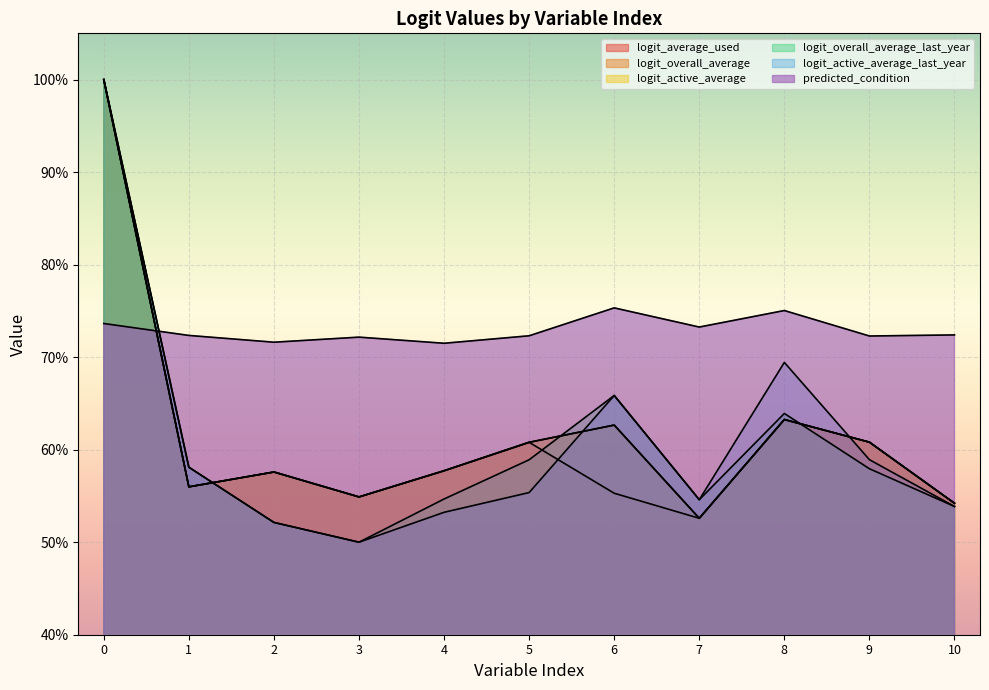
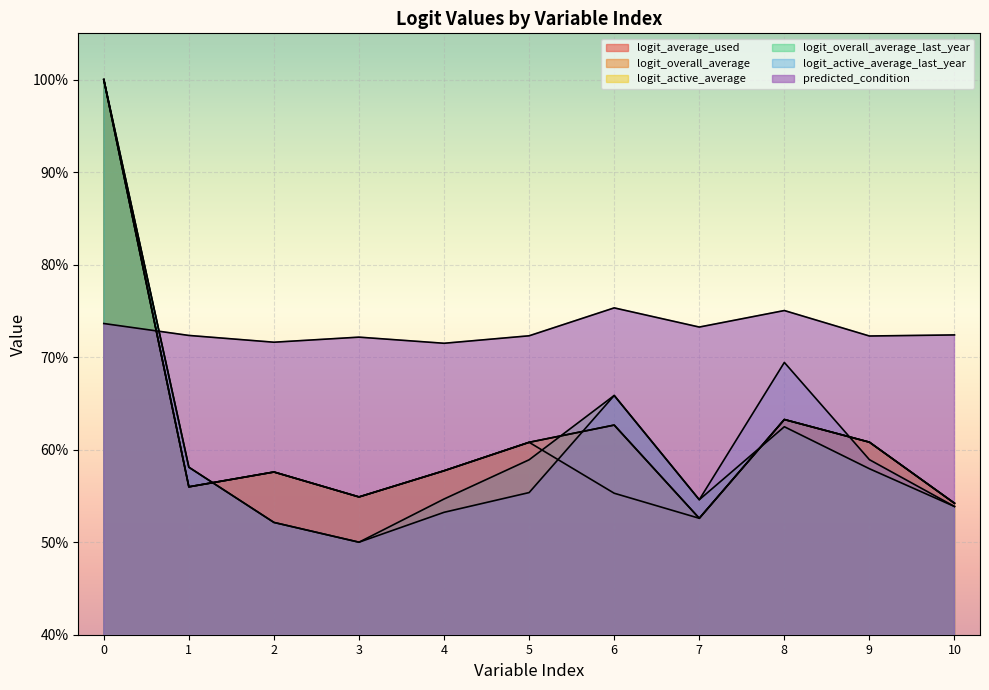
logit_overall_average_last_year, 8: 64% -> 62%
